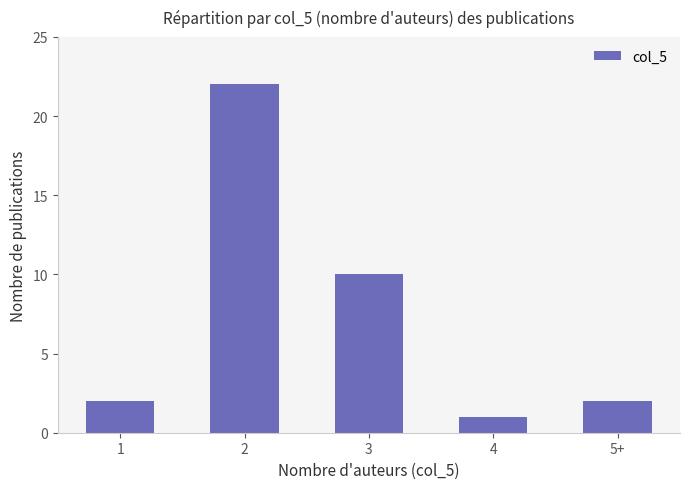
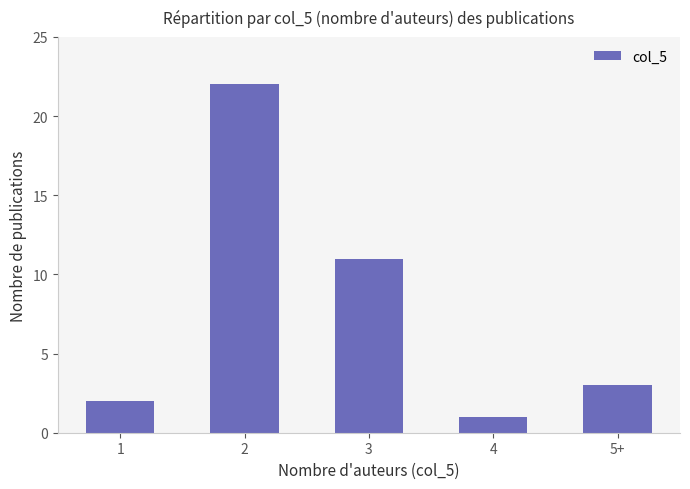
3: 10 -> 11
5+: 2 -> 3
